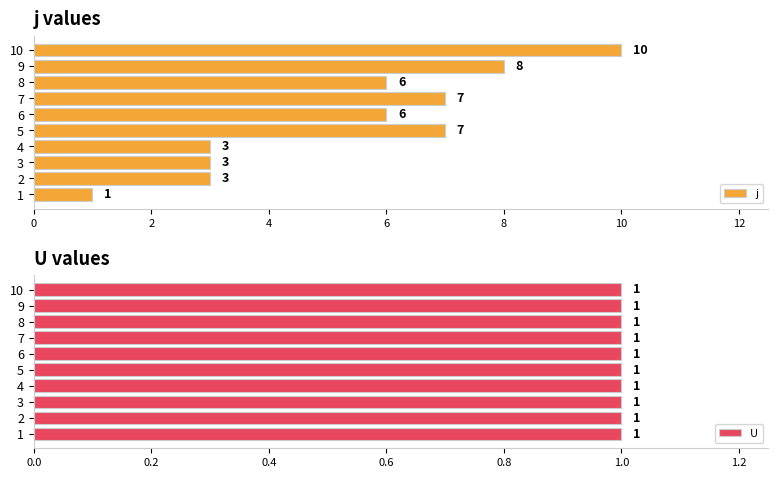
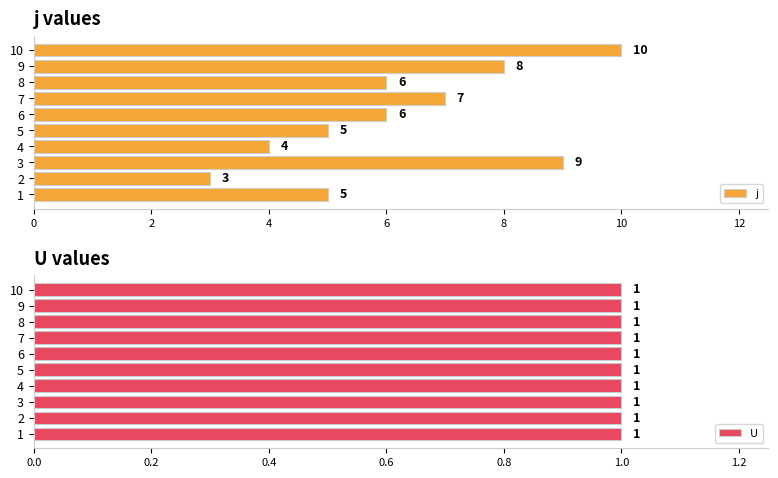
j values, 5: 7 -> 5
j values, 4: 3 -> 4
j values, 3: 3 -> 9
j values, 1: 1 -> 5
